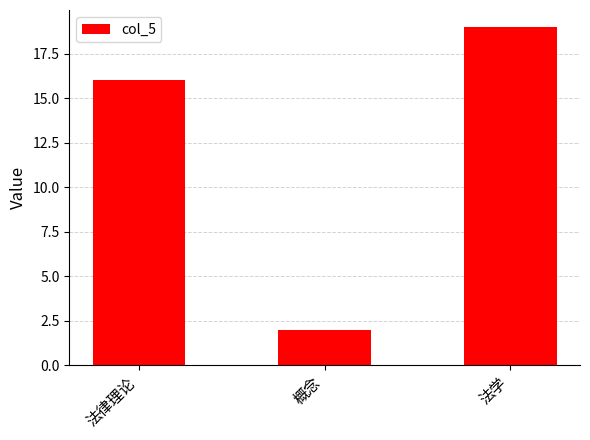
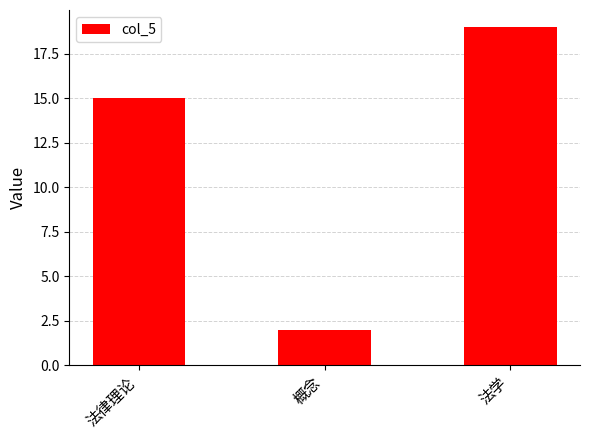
法律理论: 16 -> 15
